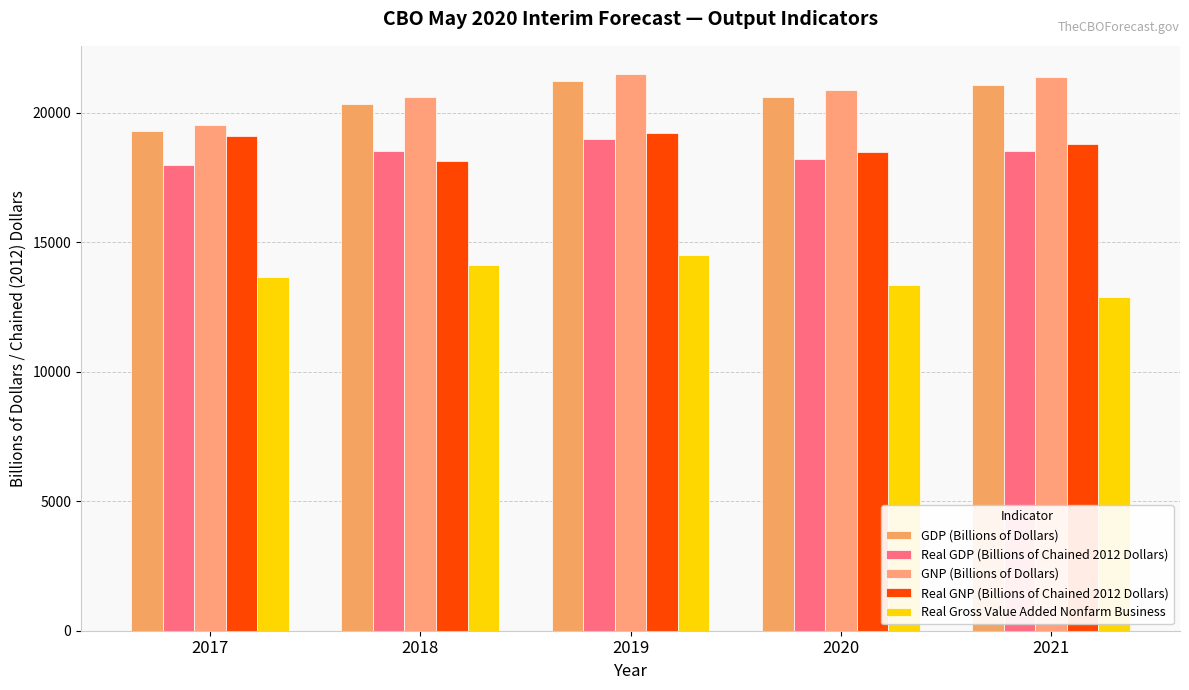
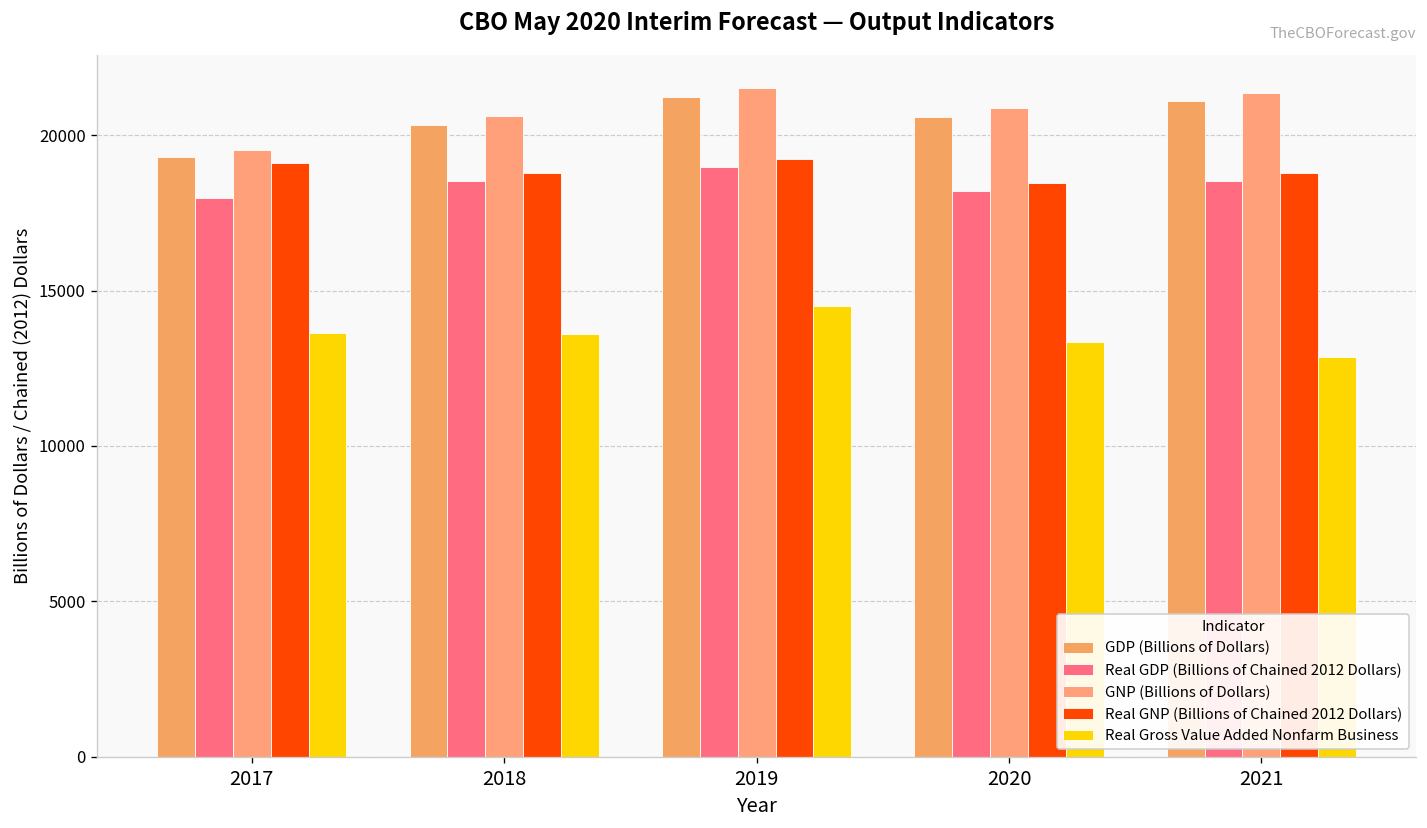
Real GNP (Billions of Chained 2012 Dollars), 2018: 18100 -> 18800
Real Gross Value Added Nonfarm Business, 2018: 14100 -> 13600
